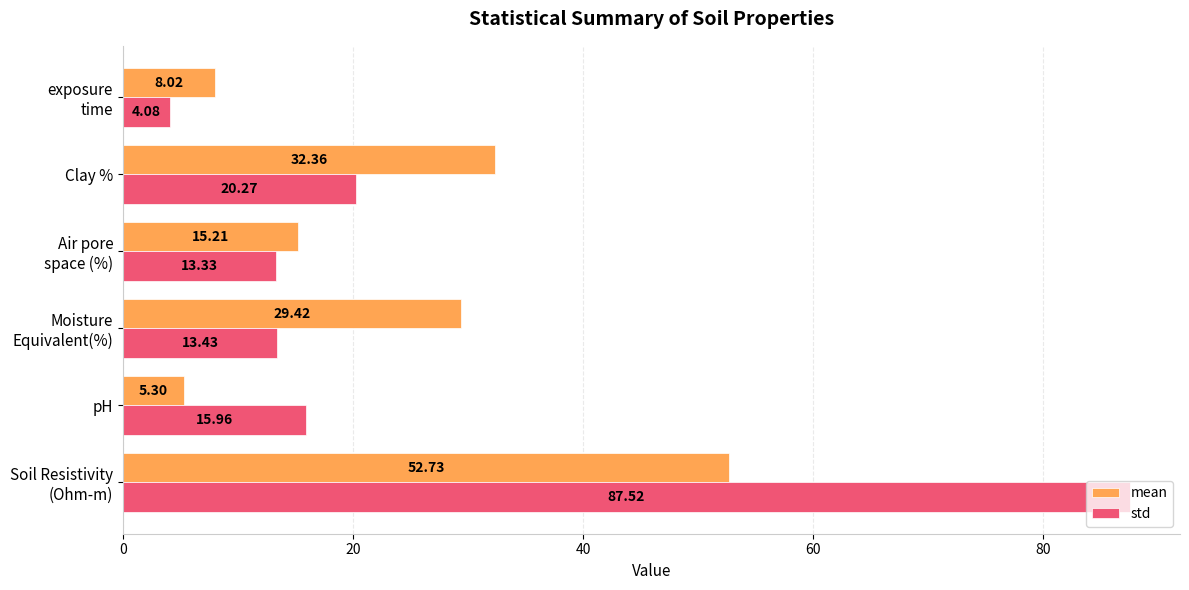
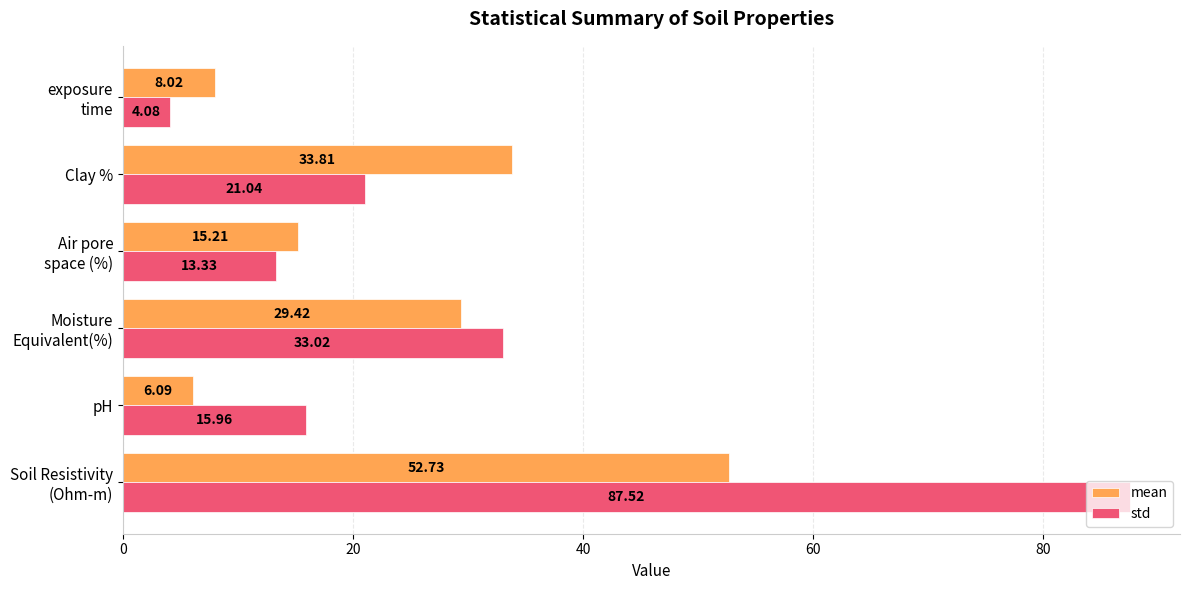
mean, Clay %: 32.36 -> 33.81
std, Clay %: 20.27 -> 21.04
std, Moisture Equivalent(%): 13.43 -> 33.02
mean, pH: 5.30 -> 6.09
